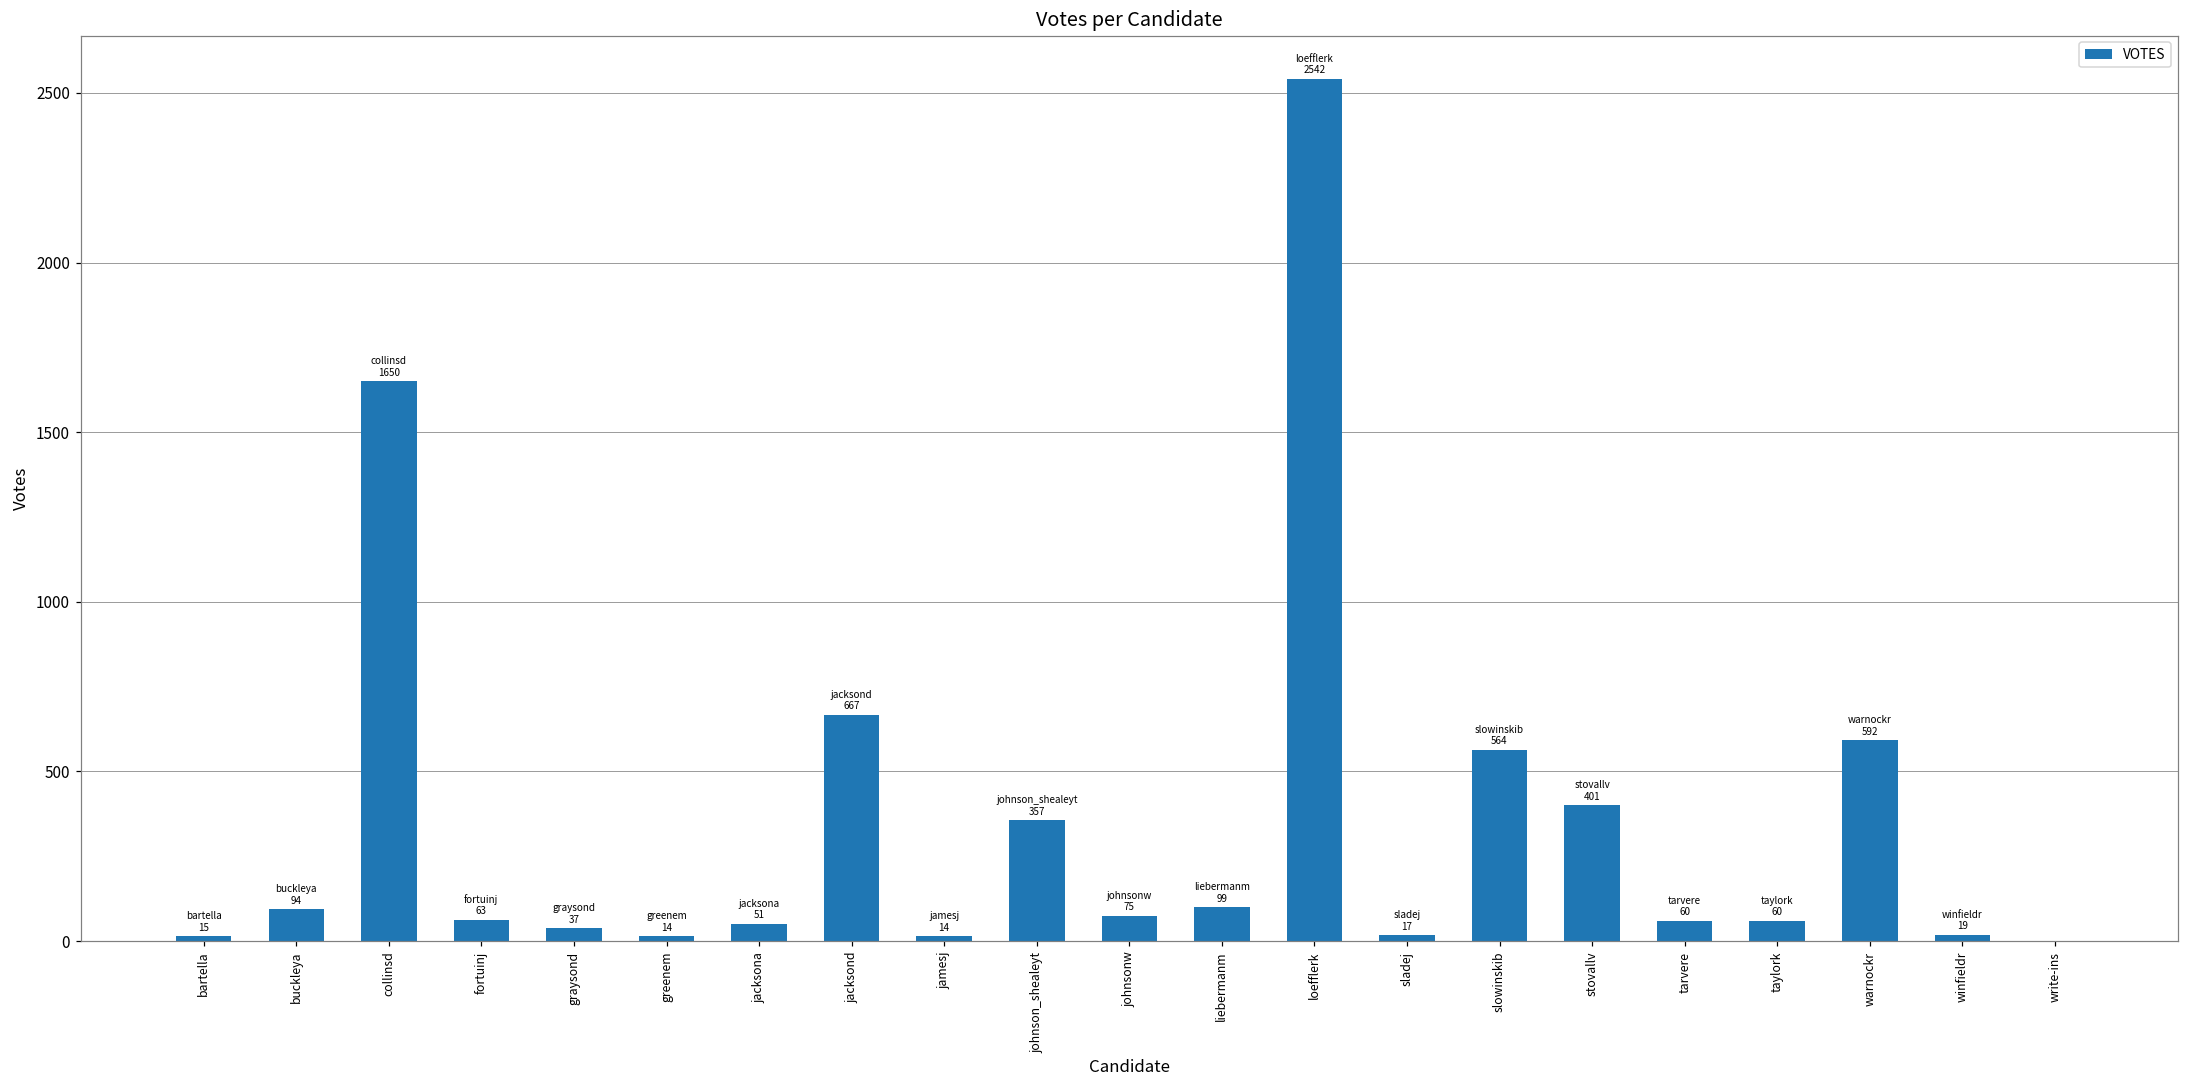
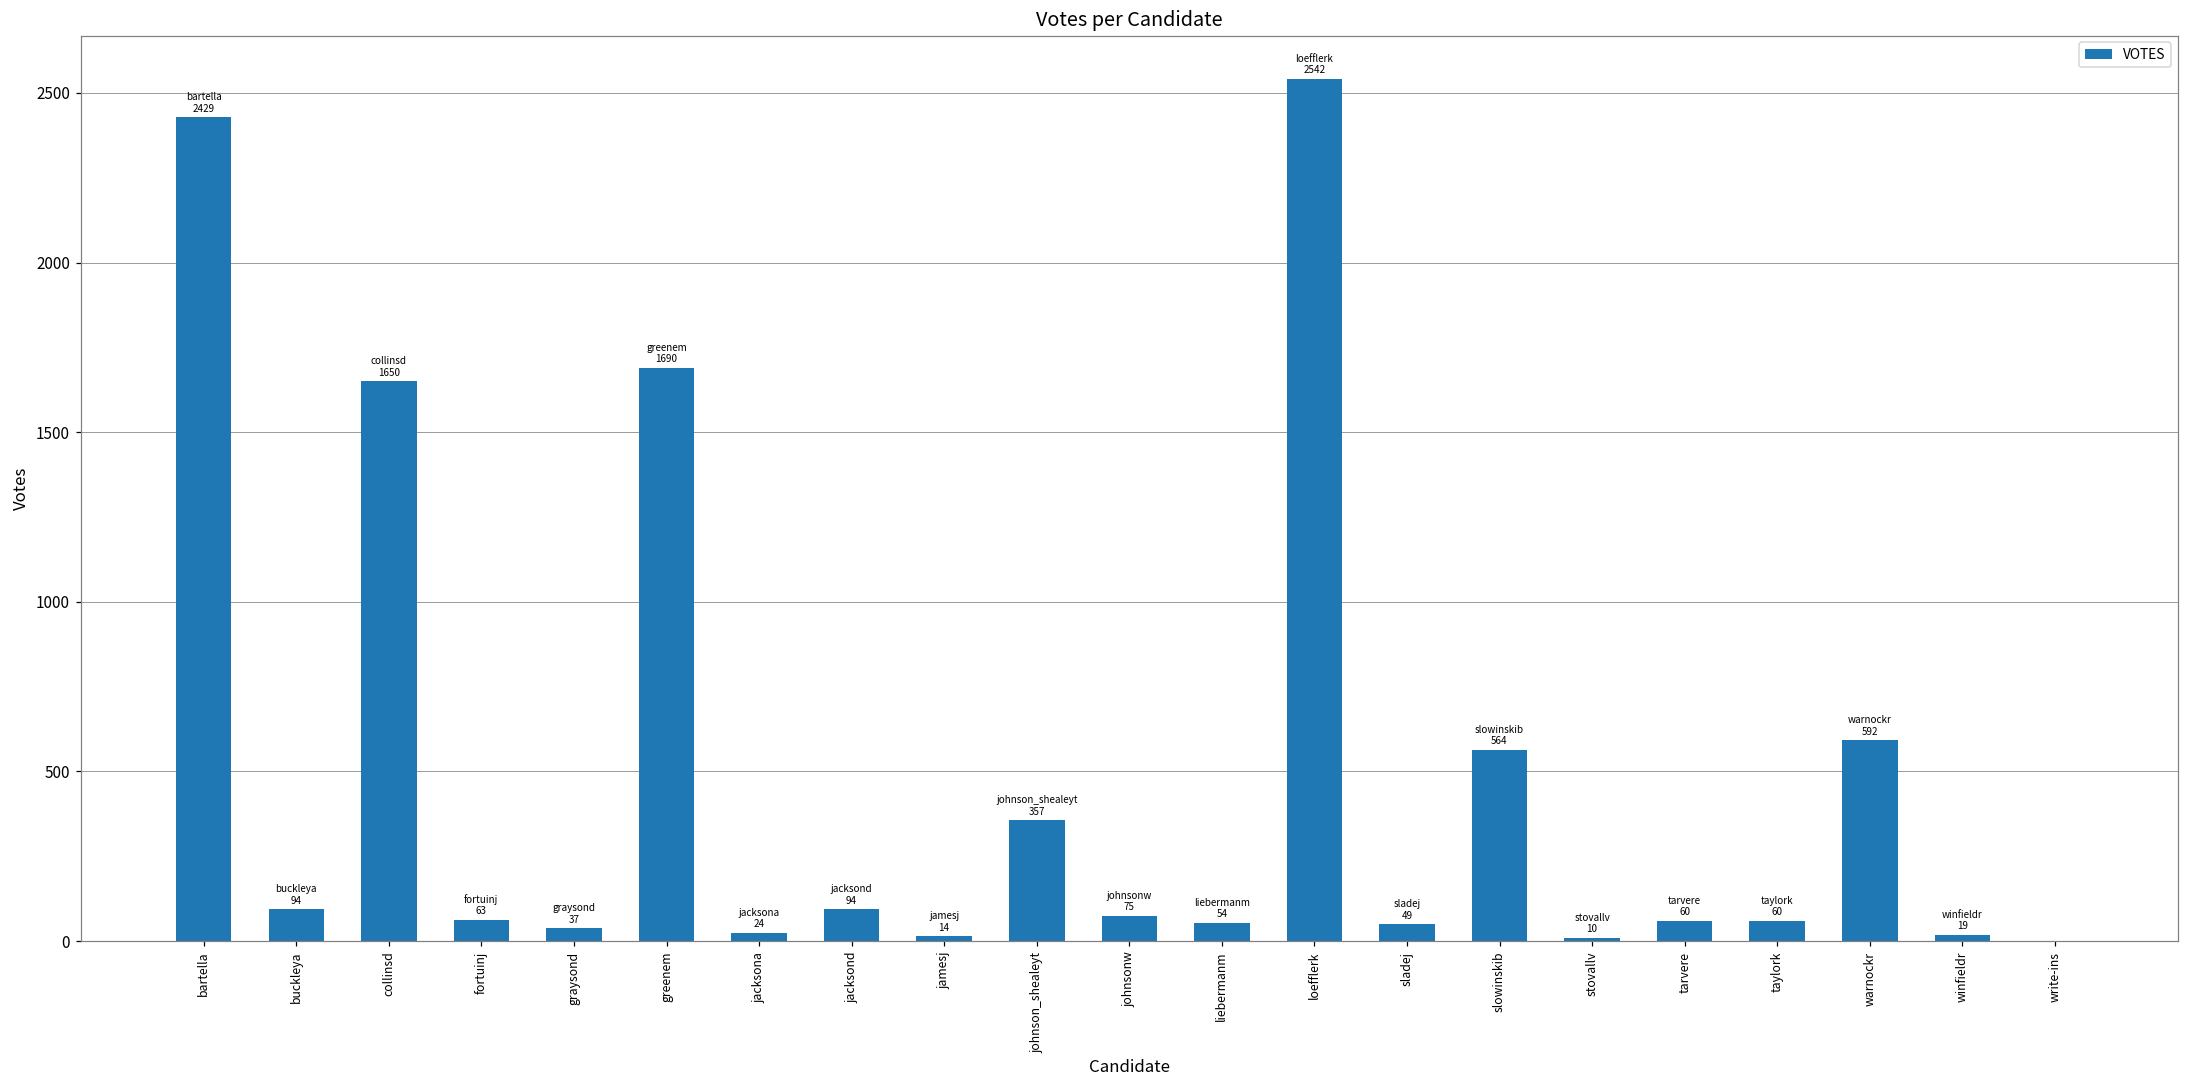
bartella: 15 -> 2429
greenem: 14 -> 1690
jacksona: 51 -> 24
jacksond: 667 -> 94
liebermanm: 99 -> 54
sladej: 17 -> 49
stovallv: 401 -> 10
